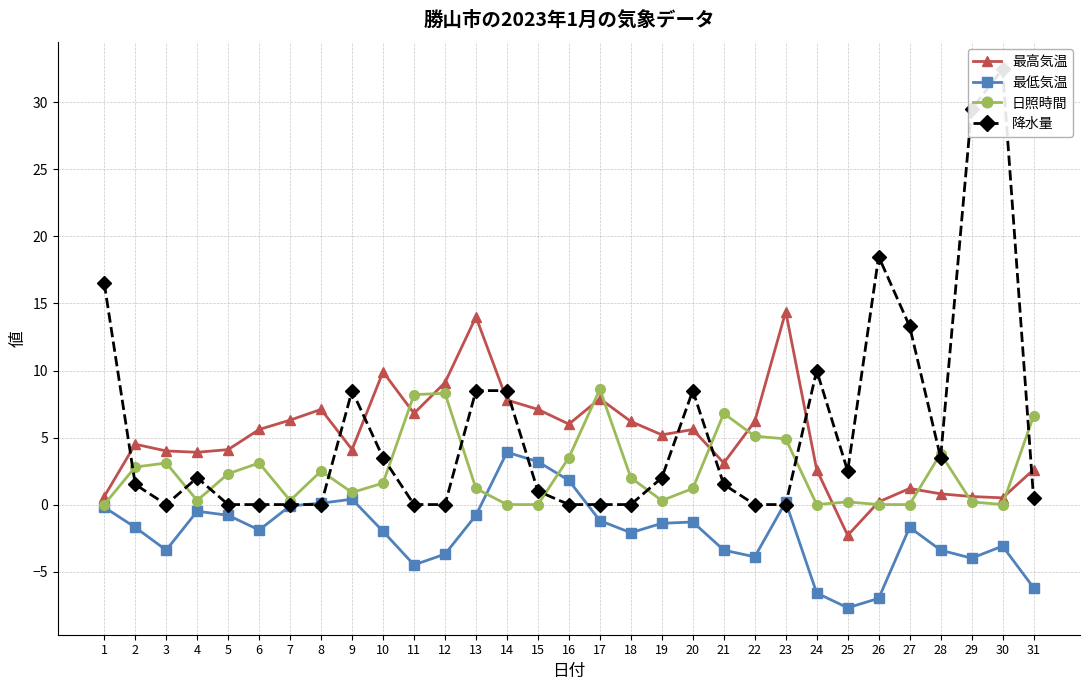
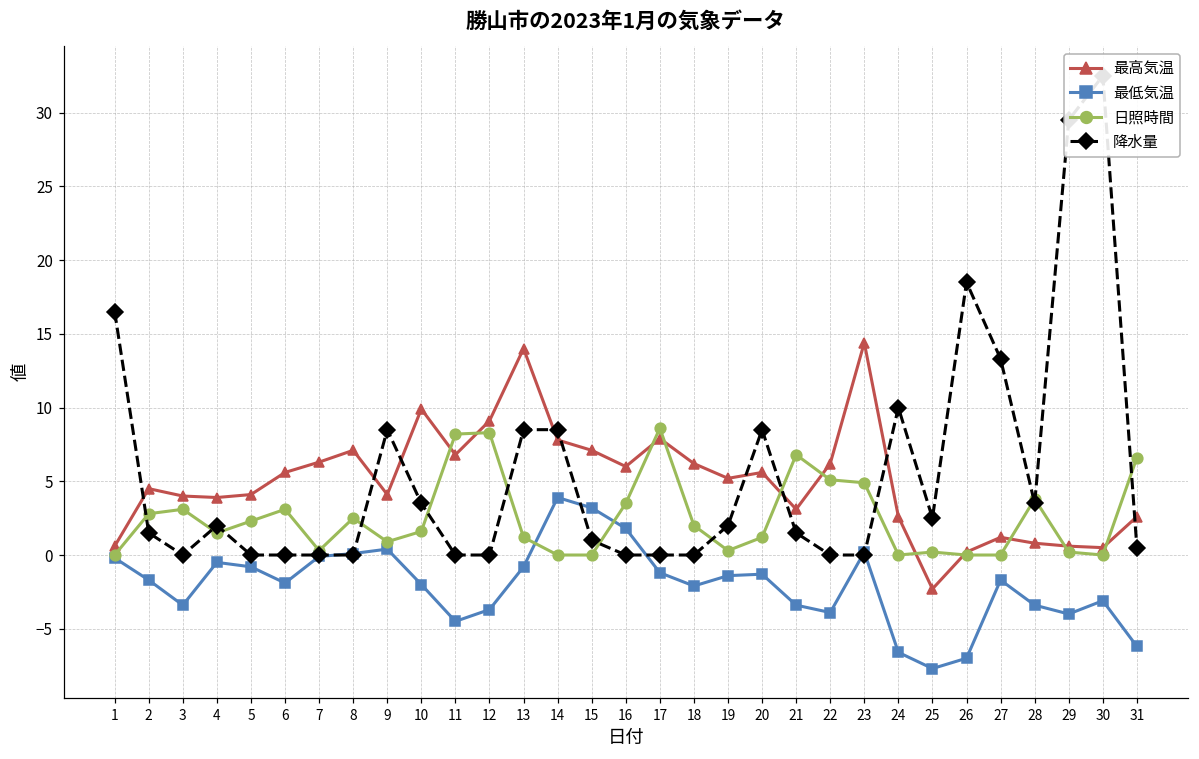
日照時間, 4: 0.3 -> 1.5
